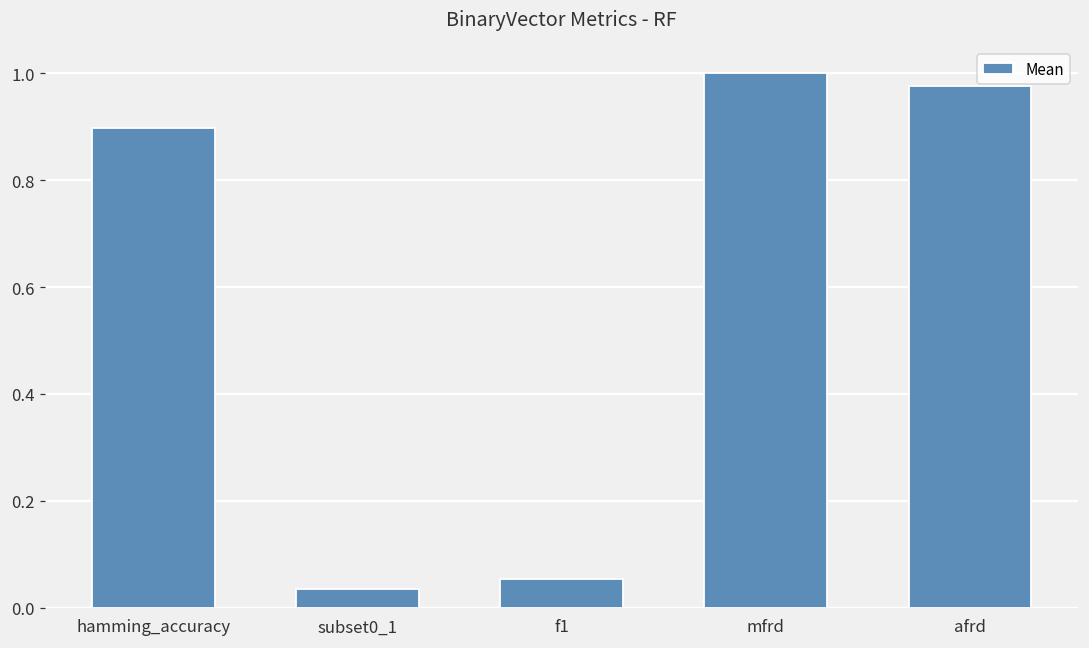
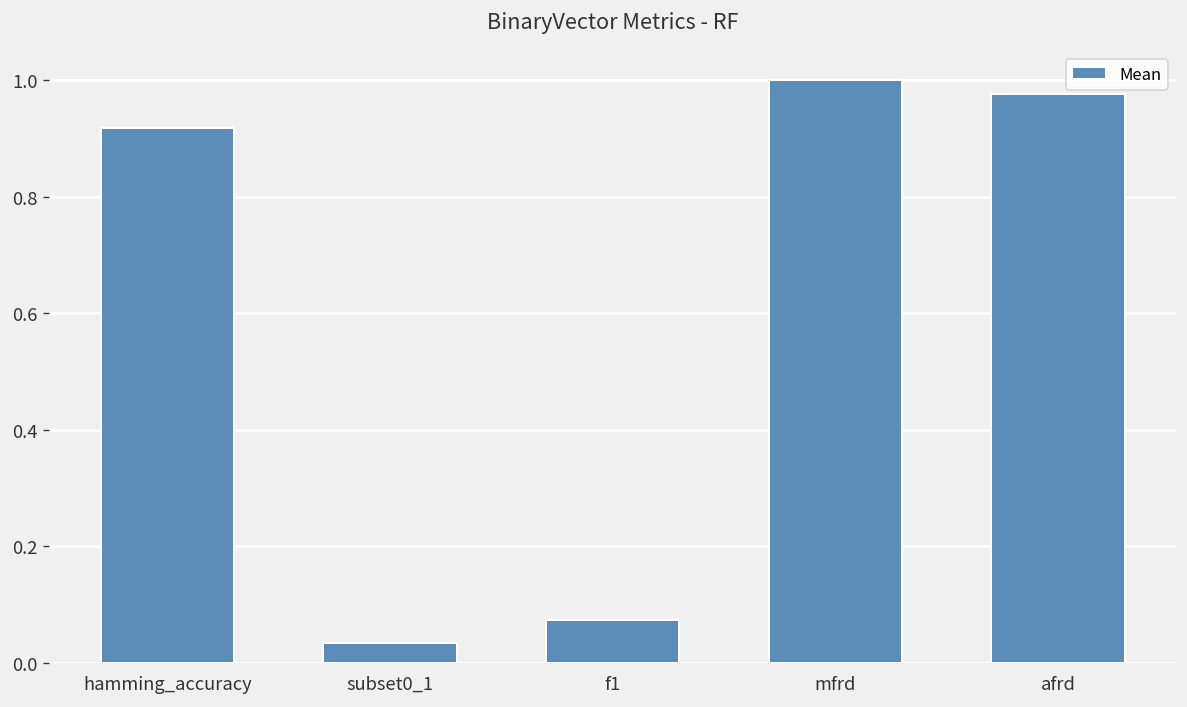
hamming_accuracy: 0.90 -> 0.92
f1: 0.05 -> 0.07
